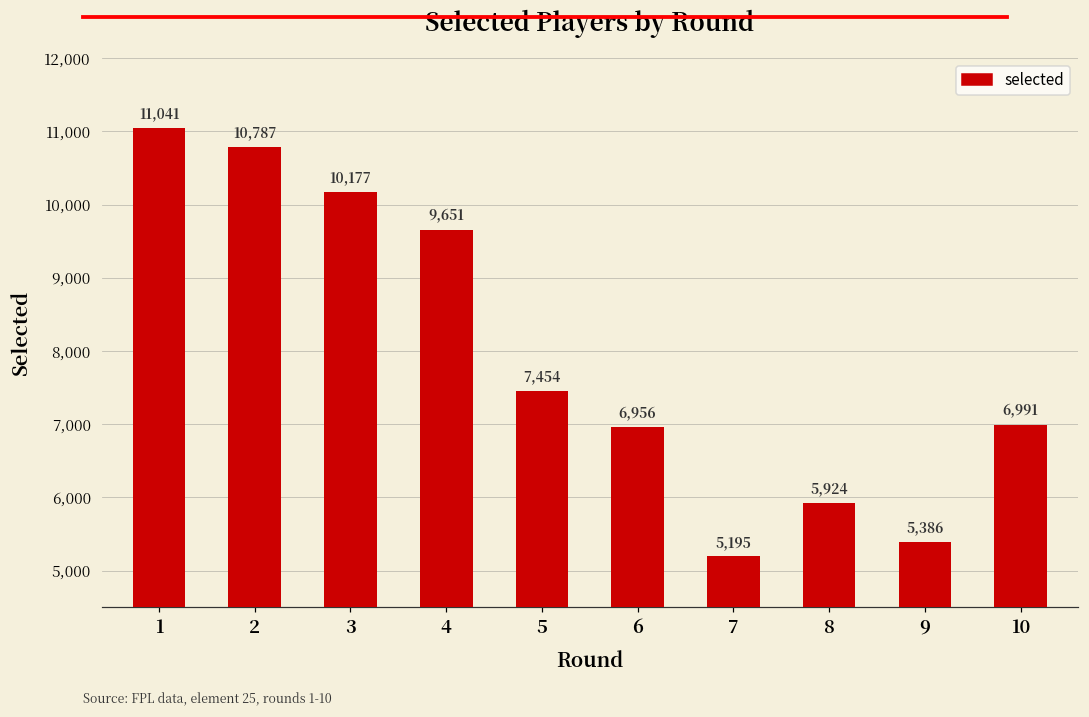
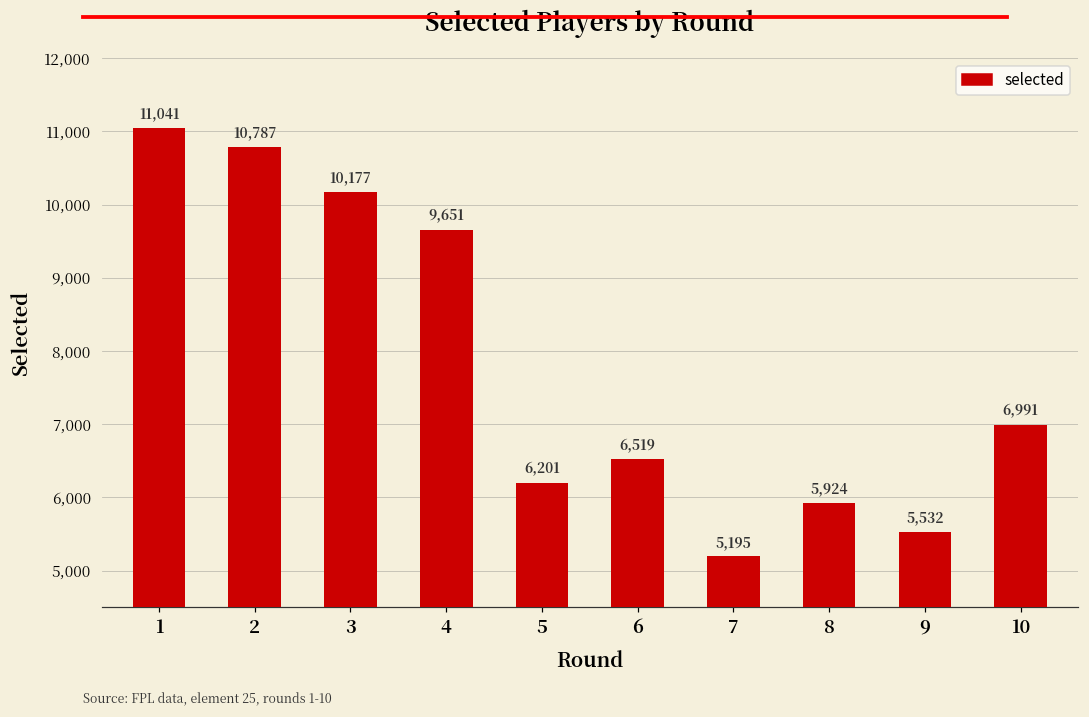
5: 7,454 -> 6,201
6: 6,956 -> 6,519
9: 5,386 -> 5,532
